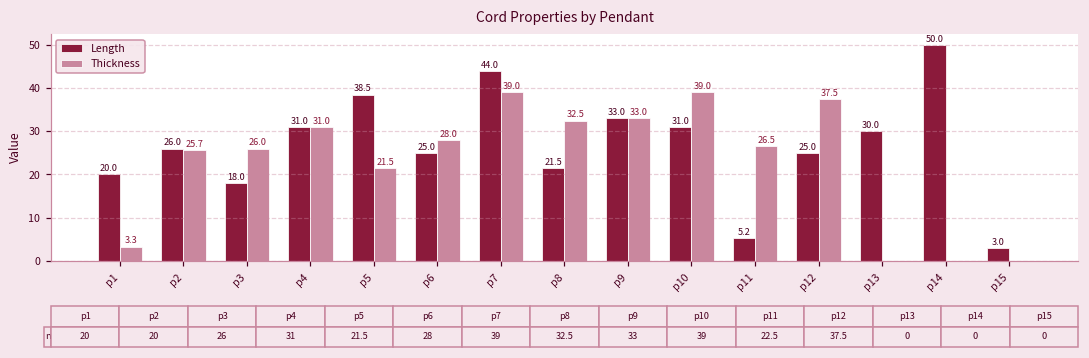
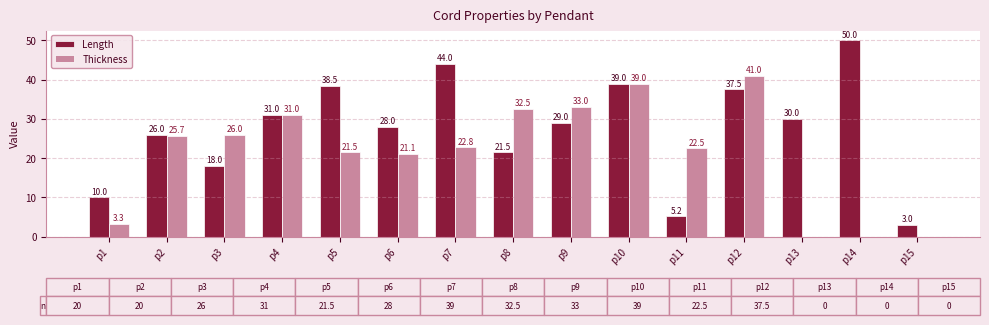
Length, p1: 20.0 -> 10.0
Length, p6: 25.0 -> 28.0
Thickness, p6: 28.0 -> 21.1
Thickness, p7: 39.0 -> 22.8
Length, p9: 33.0 -> 29.0
Length, p10: 31.0 -> 39.0
Thickness, p11: 26.5 -> 22.5
Length, p12: 25.0 -> 37.5
Thickness, p12: 37.5 -> 41.0
